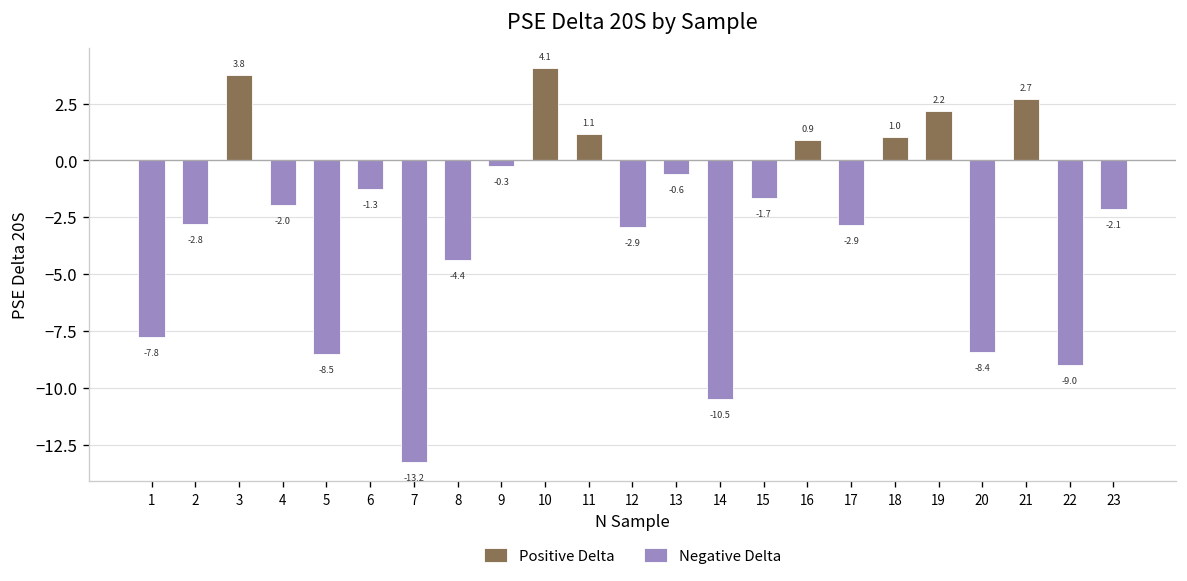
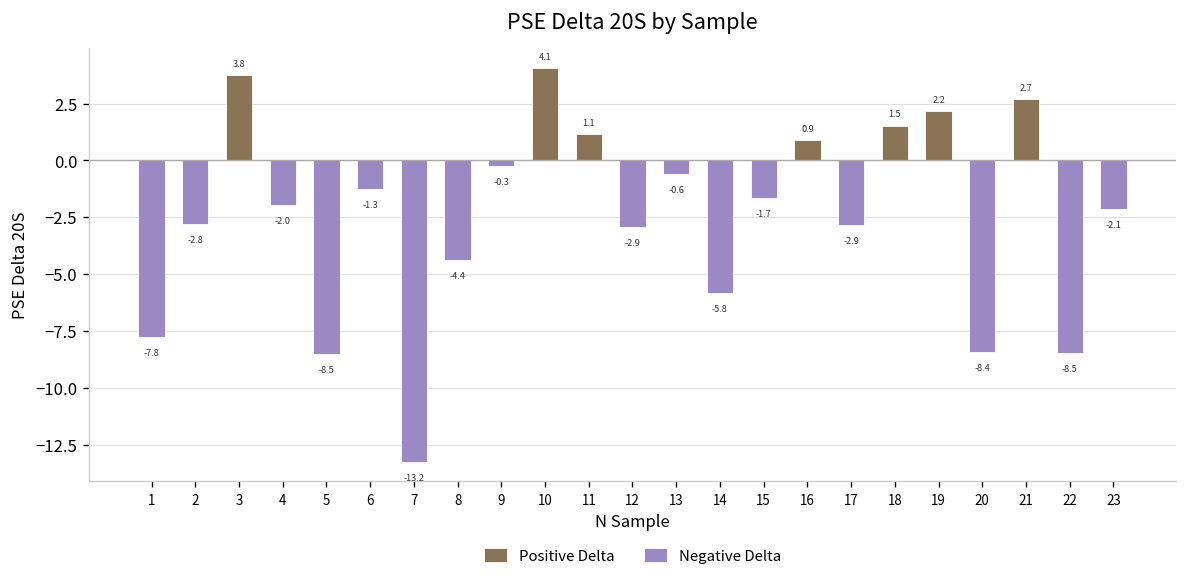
Negative Delta, 14: -10.5 -> -5.8
Positive Delta, 18: 1.0 -> 1.5
Negative Delta, 22: -9.0 -> -8.5
